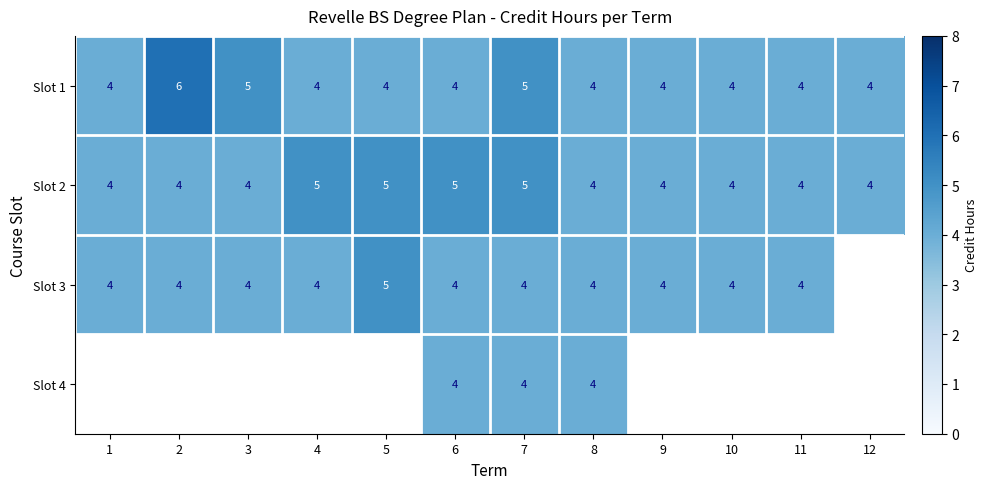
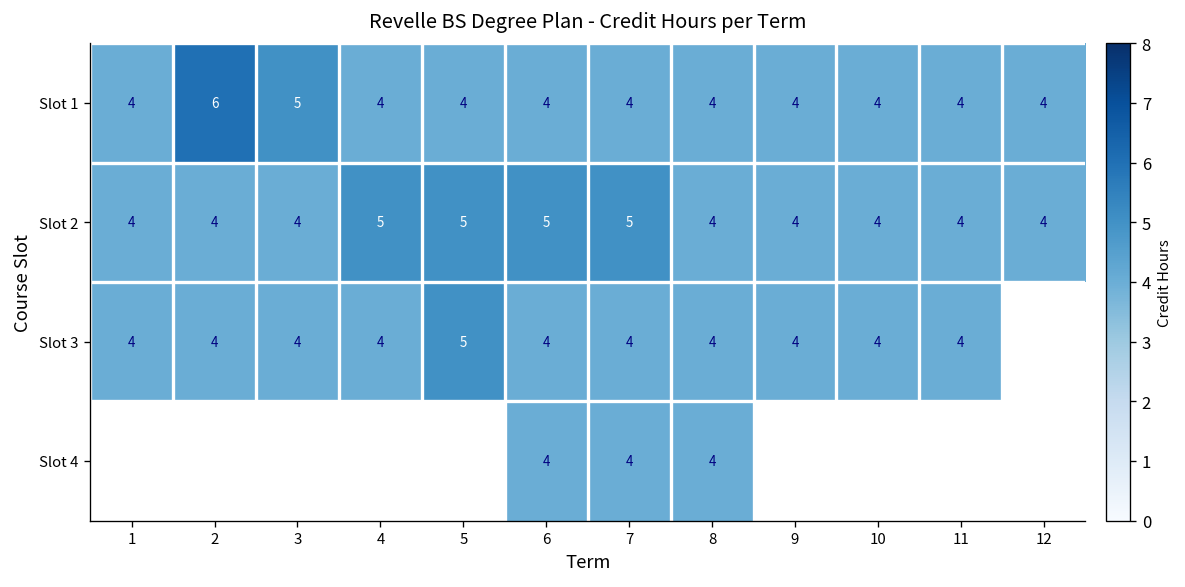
Slot 1, 7: 5 -> 4
